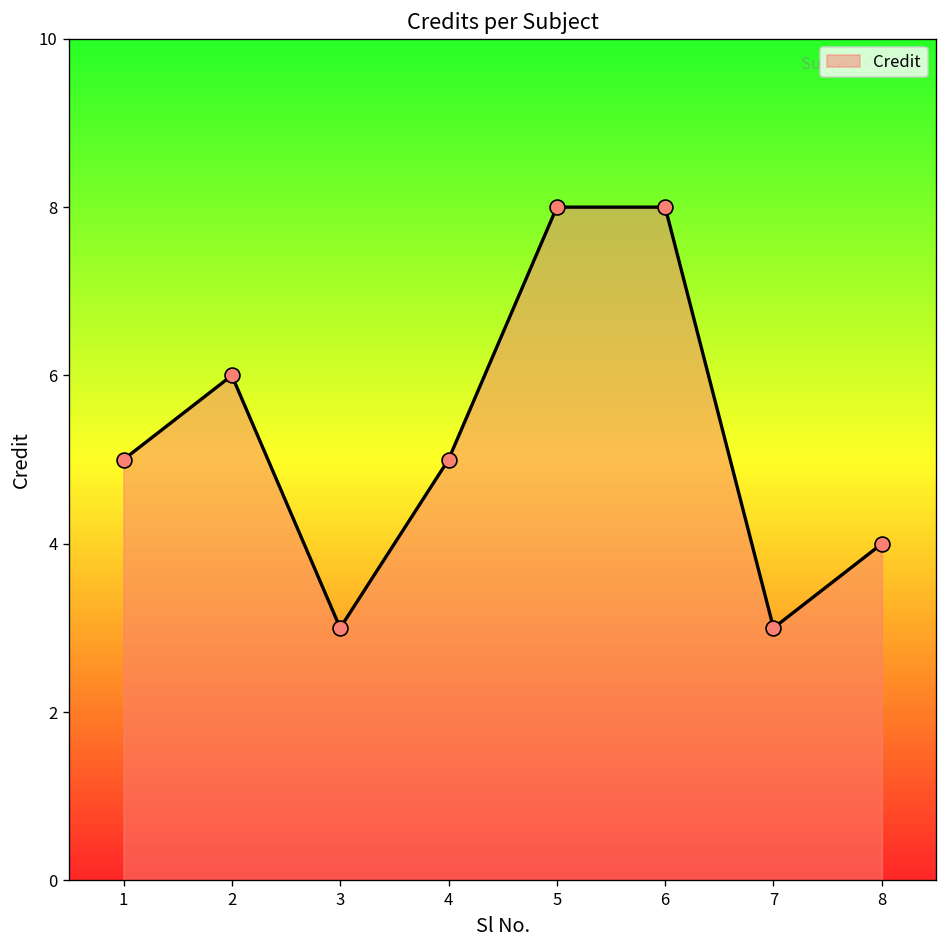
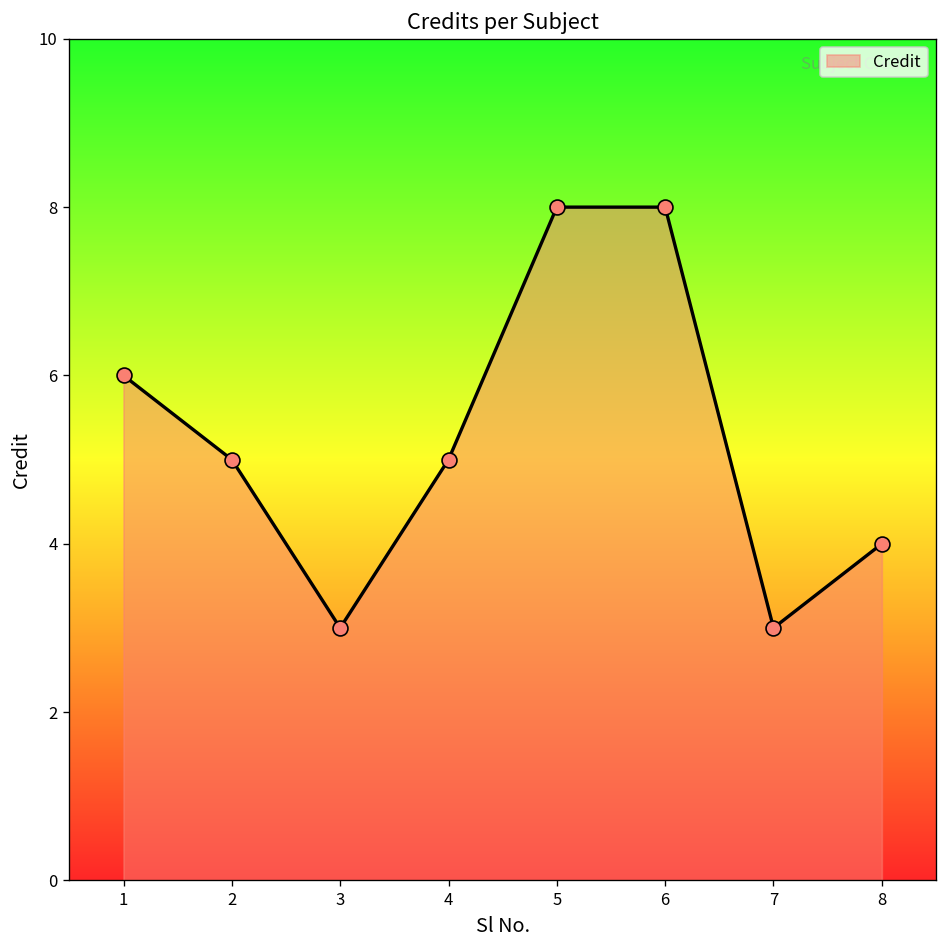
1: 5 -> 6
2: 6 -> 5
